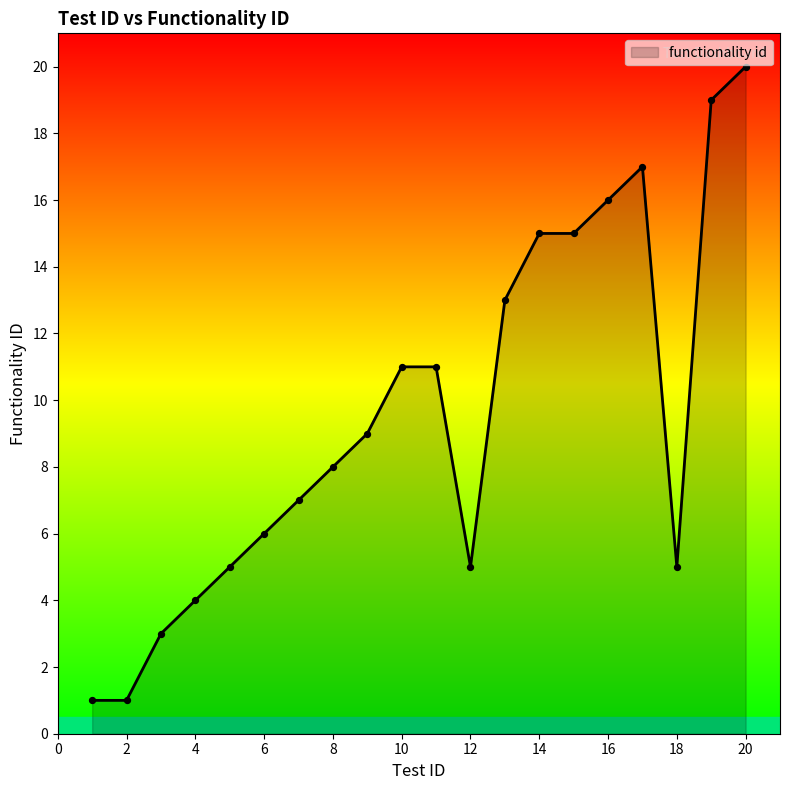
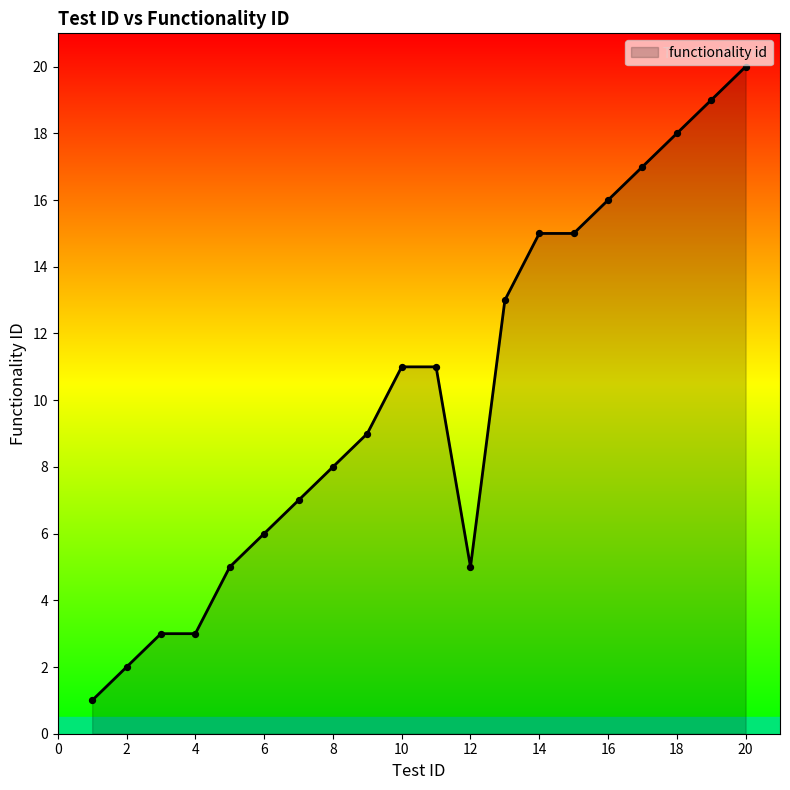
2: 1 -> 2
4: 4 -> 3
18: 5 -> 18
